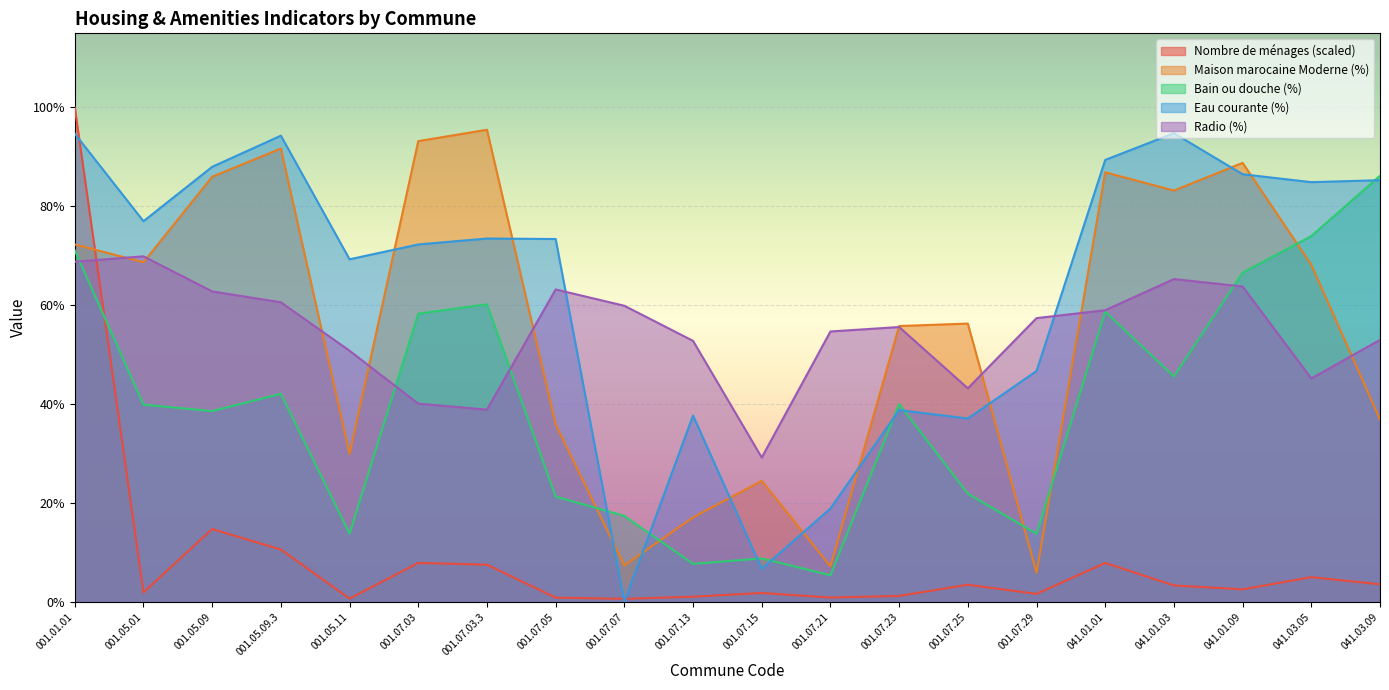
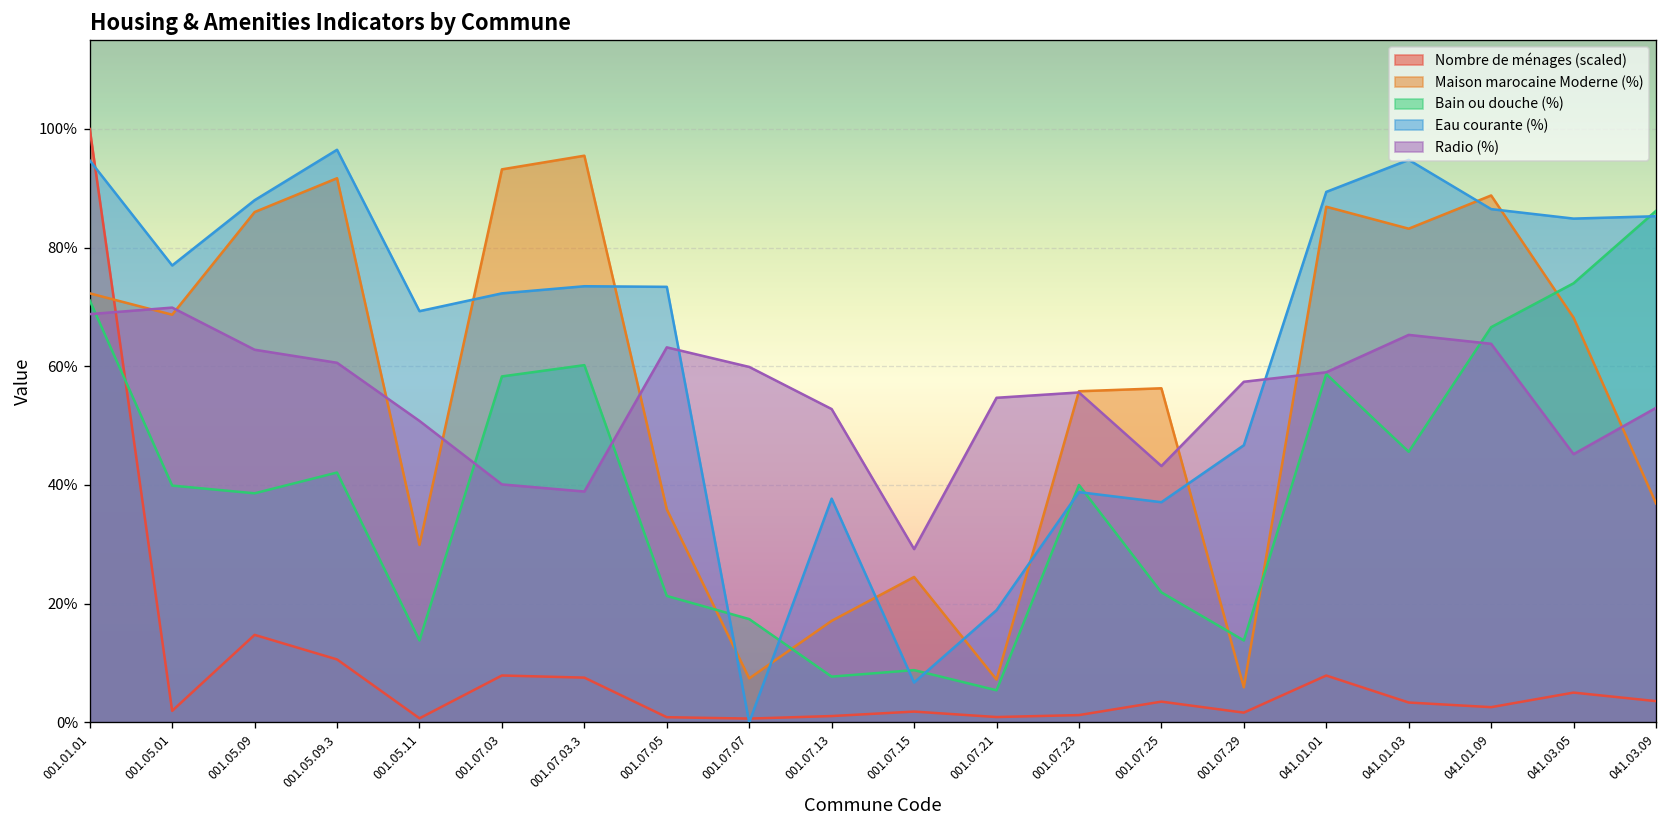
Eau courante (%), 001.05.09.3: 94% -> 97%
